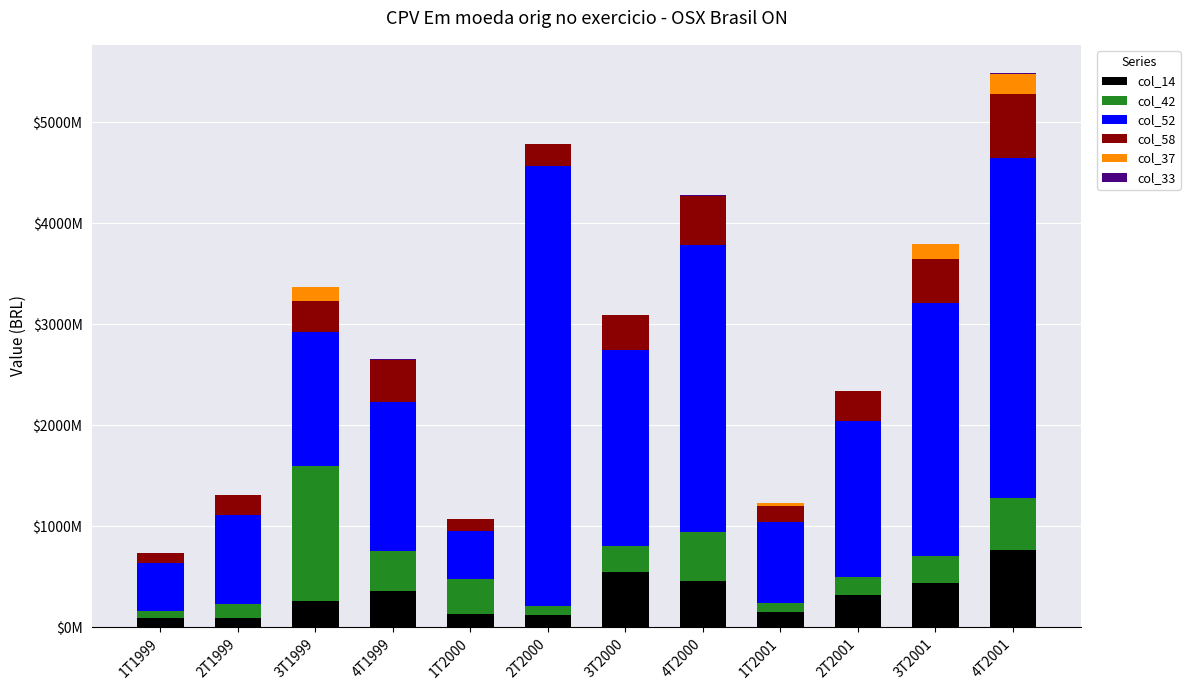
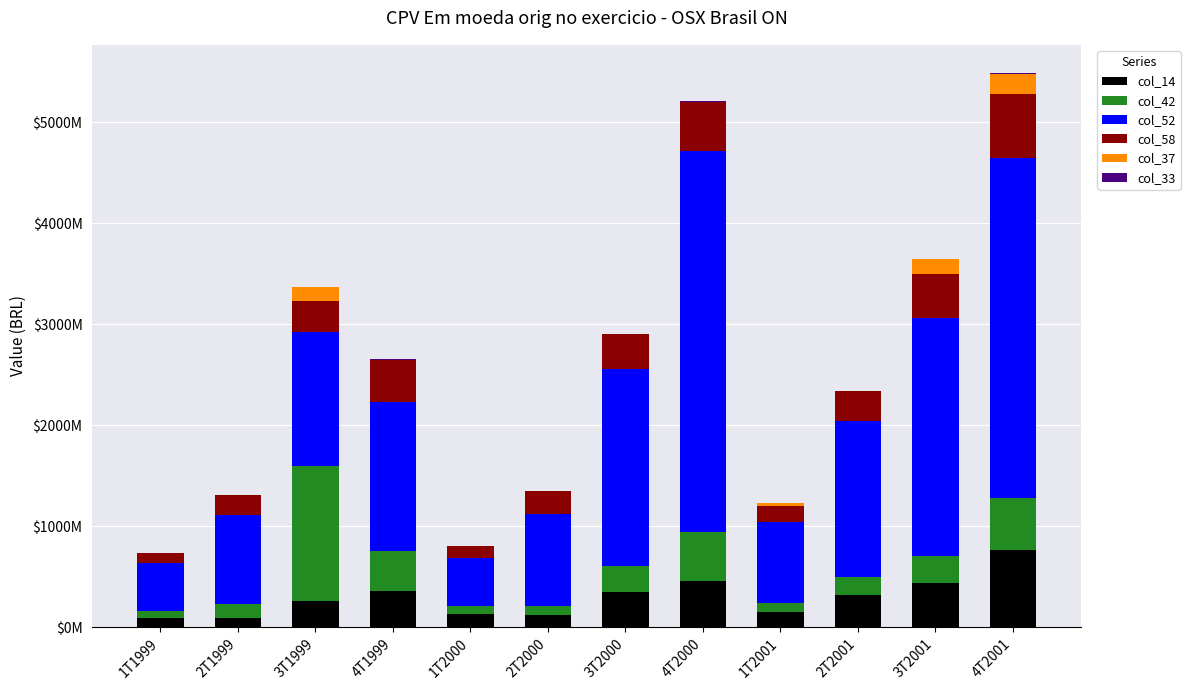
col_42, 1T2000: $340000000 -> $80000000
col_52, 2T2000: $4360000000 -> $920000000
col_14, 3T2000: $540000000 -> $350000000
col_52, 4T2000: $2840000000 -> $3770000000
col_52, 3T2001: $2500000000 -> $2350000000
